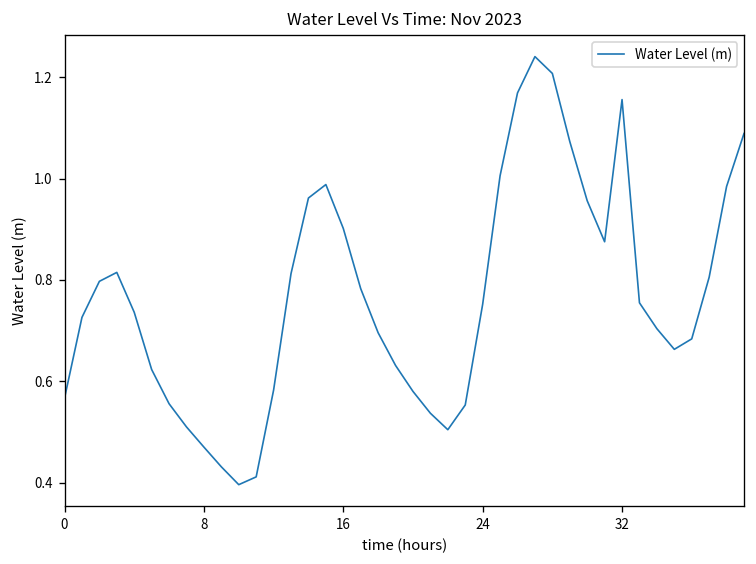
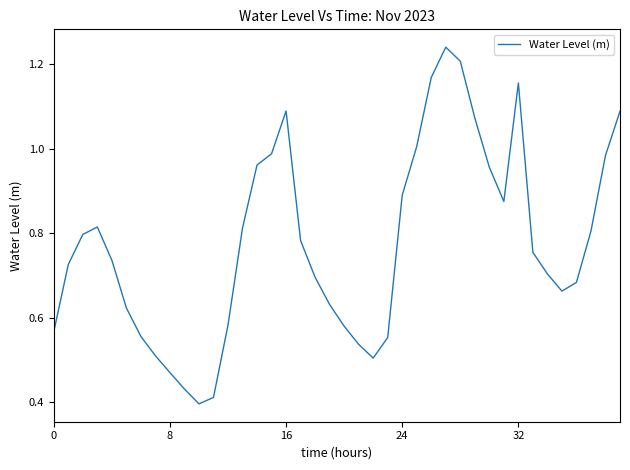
16: 0.90 -> 1.09
24: 0.75 -> 0.89
